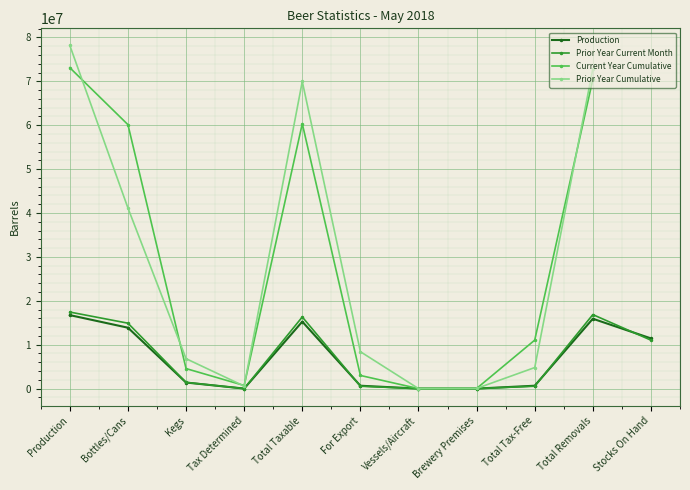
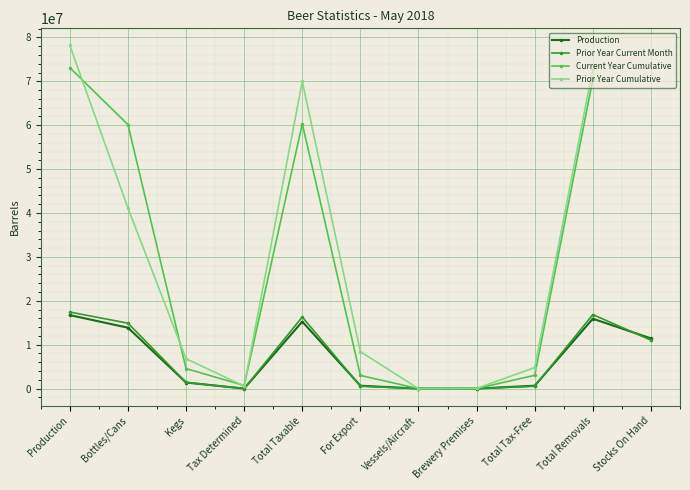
Current Year Cumulative, Total Tax-Free: 11000000 -> 3000000
